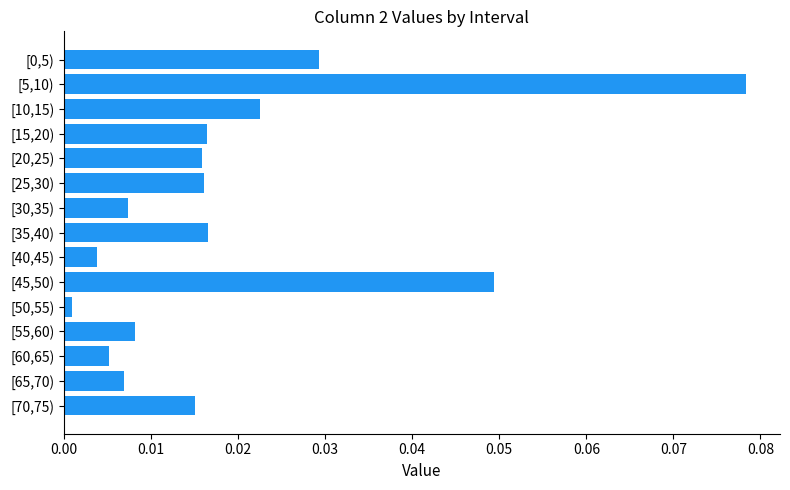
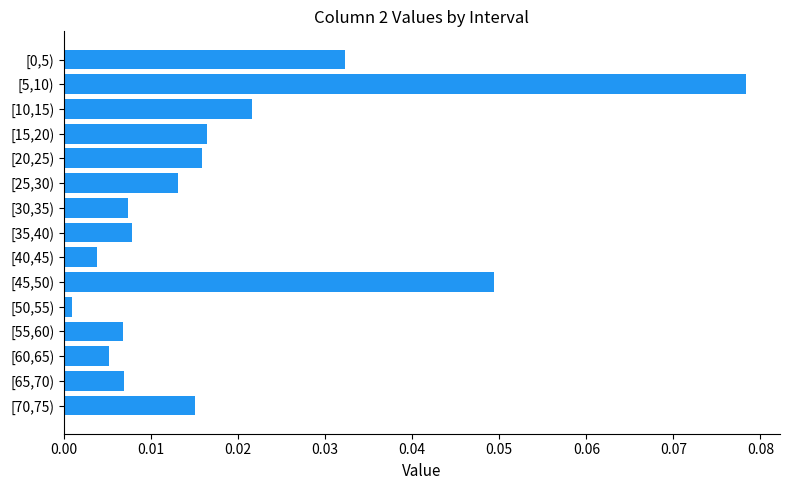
[0,5): 0.029 -> 0.032
[10,15): 0.023 -> 0.022
[25,30): 0.016 -> 0.013
[35,40): 0.017 -> 0.008
[55,60): 0.008 -> 0.007
